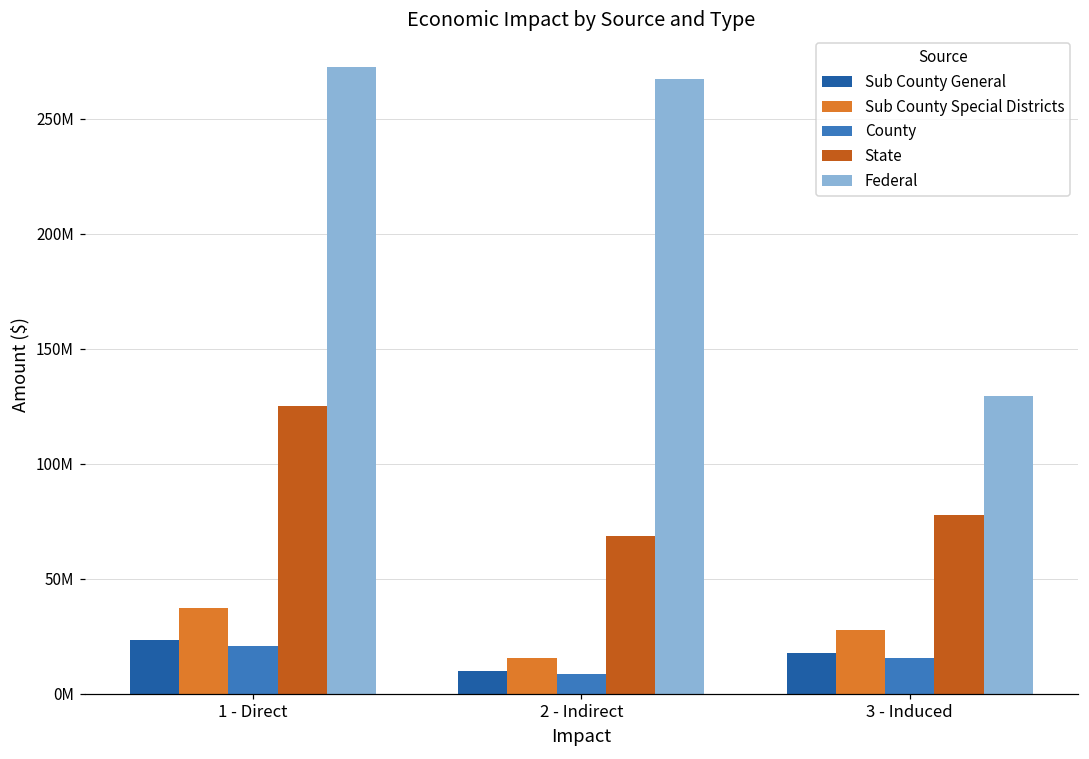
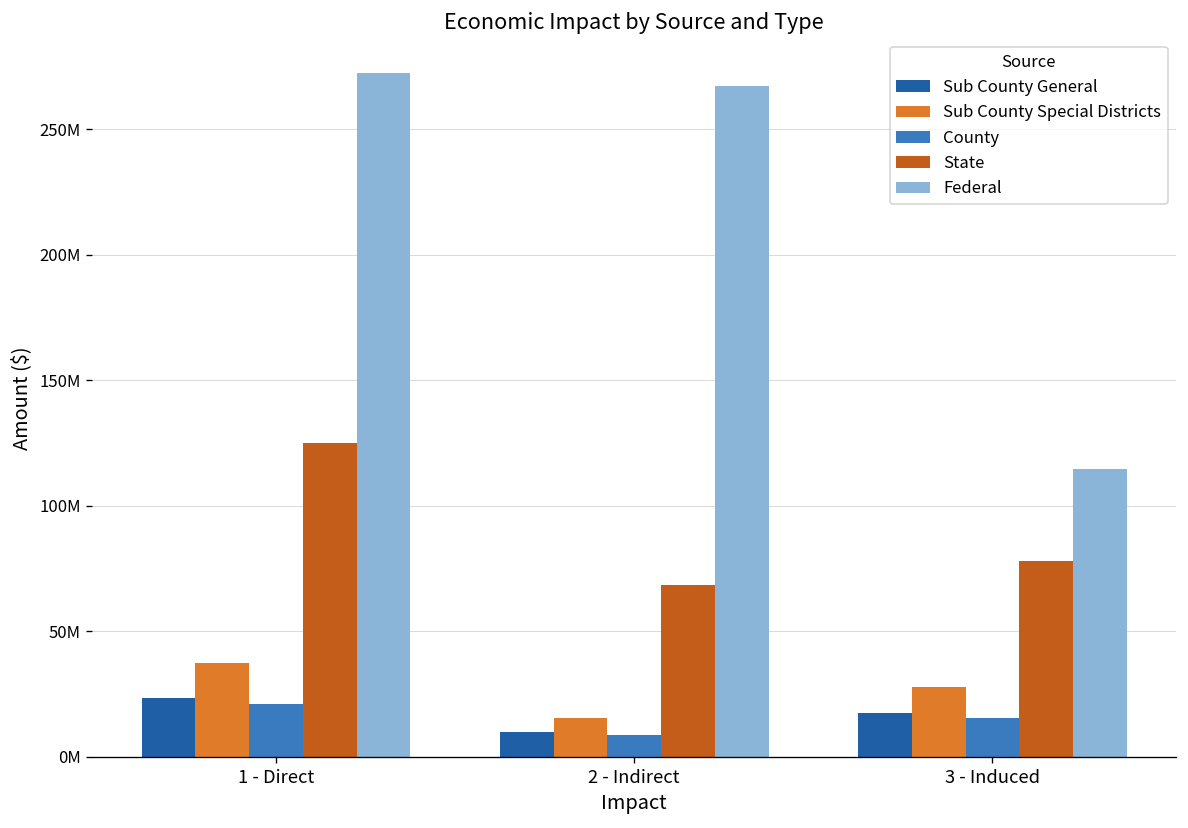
Federal, 3 - Induced: 129000000 -> 115000000
